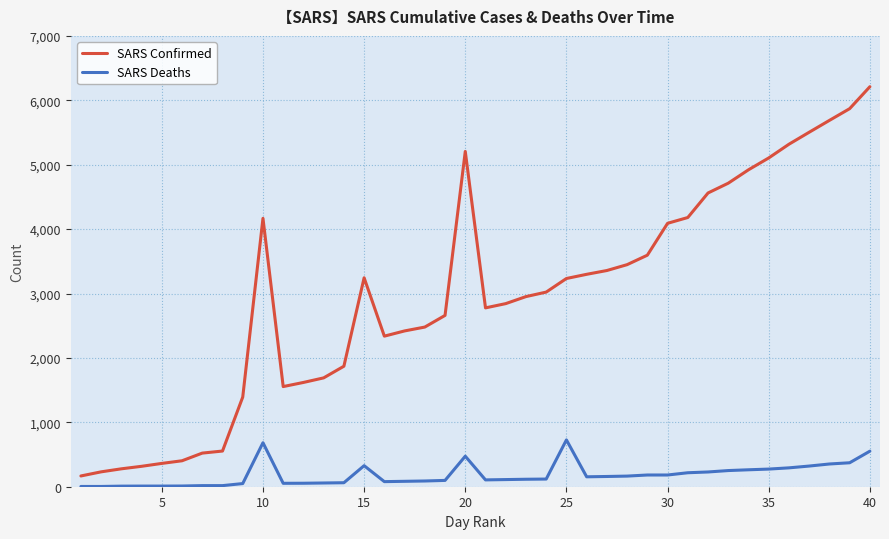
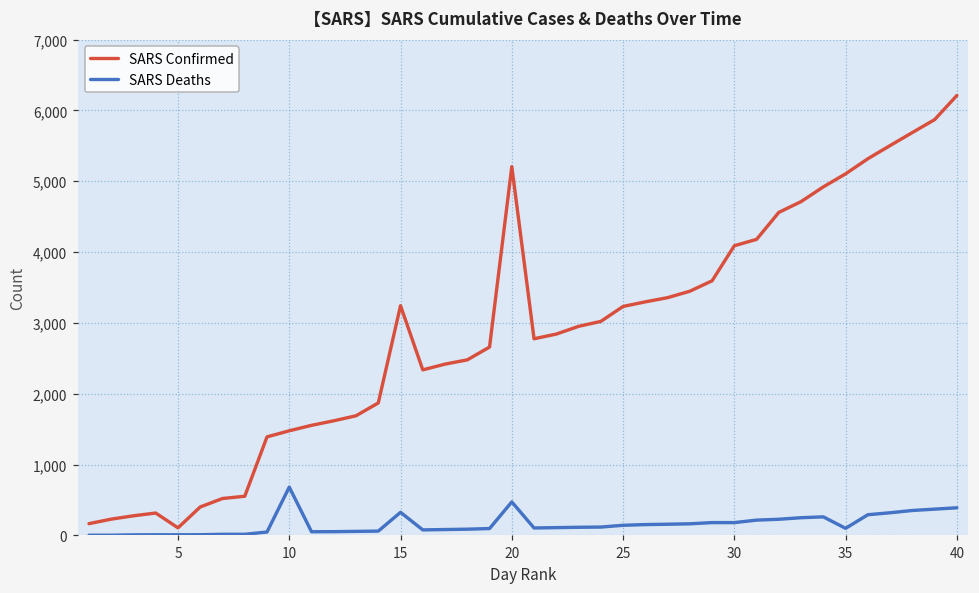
SARS Confirmed, 5: 400 -> 100
SARS Confirmed, 10: 4,200 -> 1,500
SARS Deaths, 25: 700 -> 100
SARS Deaths, 35: 300 -> 100
SARS Deaths, 40: 600 -> 400
